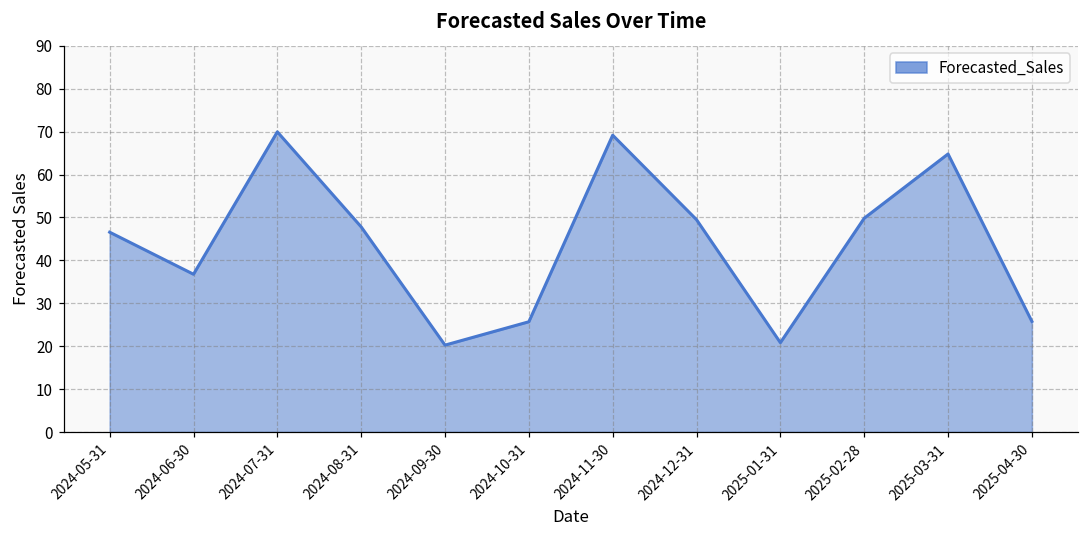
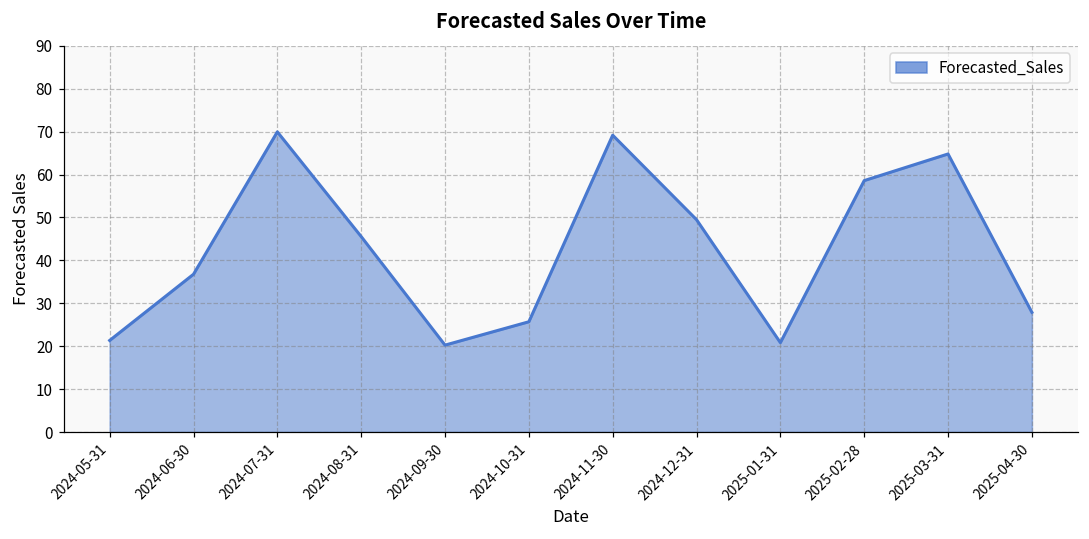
2024-05-31: 47 -> 21
2024-08-31: 48 -> 46
2025-02-28: 50 -> 59
2025-04-30: 26 -> 28
